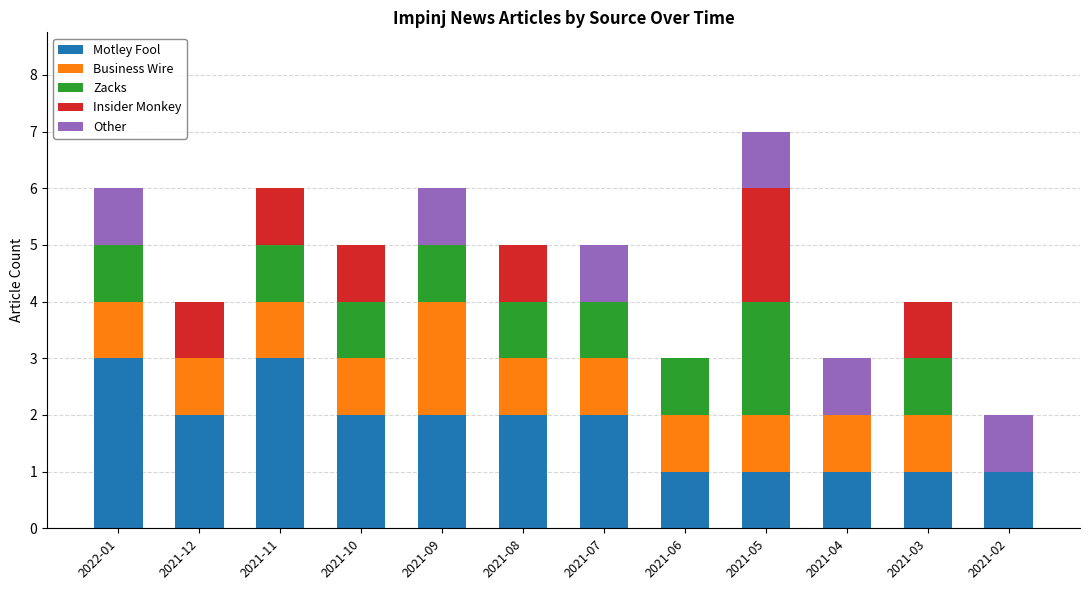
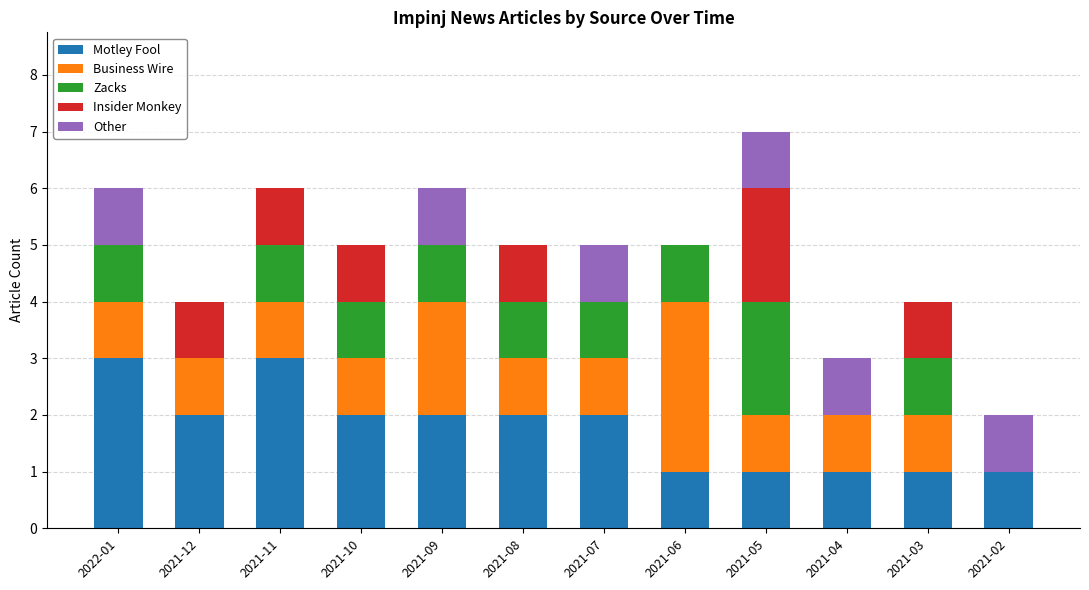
Business Wire, 2021-06: 1 -> 3
